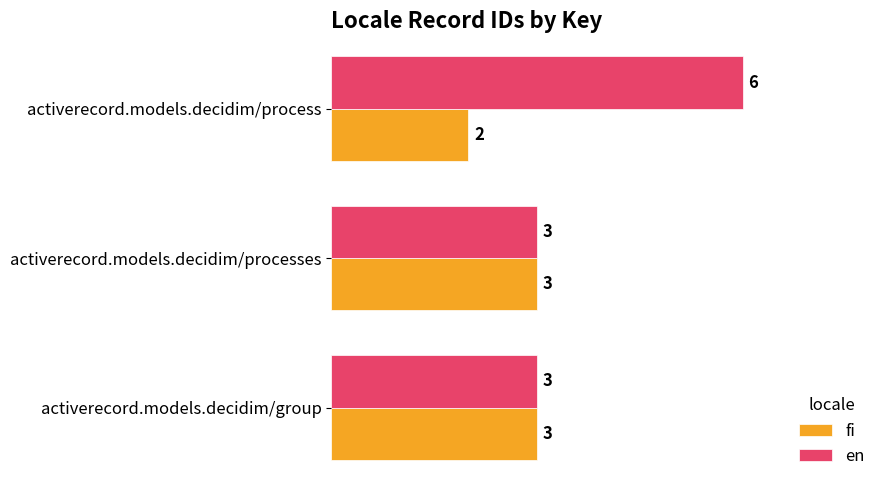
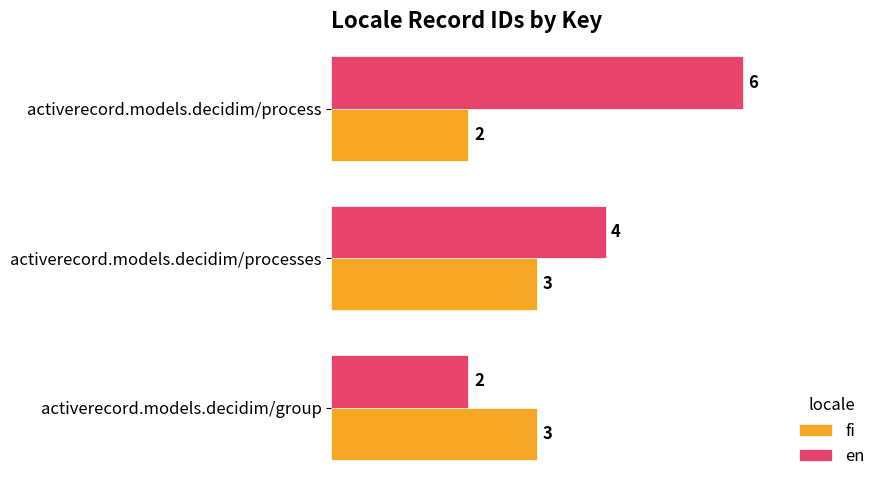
en, activerecord.models.decidim/processes: 3 -> 4
en, activerecord.models.decidim/group: 3 -> 2
